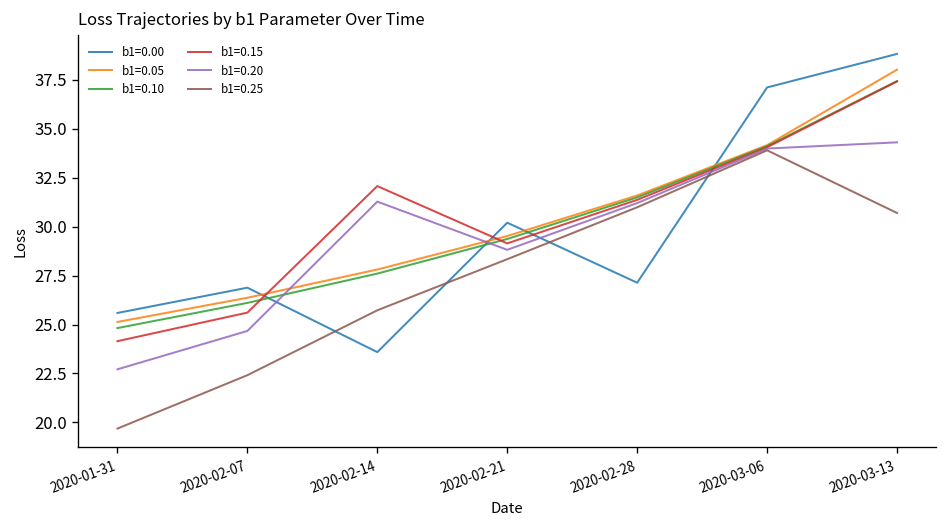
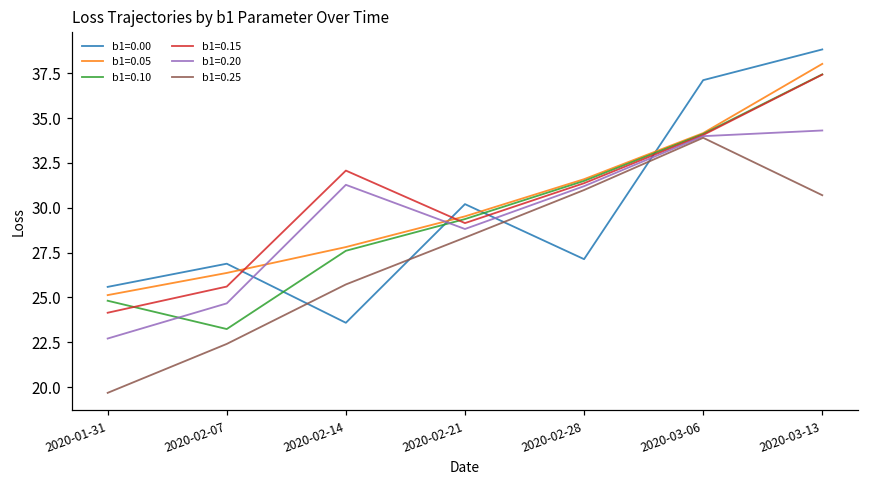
b1=0.10, 2020-02-07: 26.1 -> 23.2
